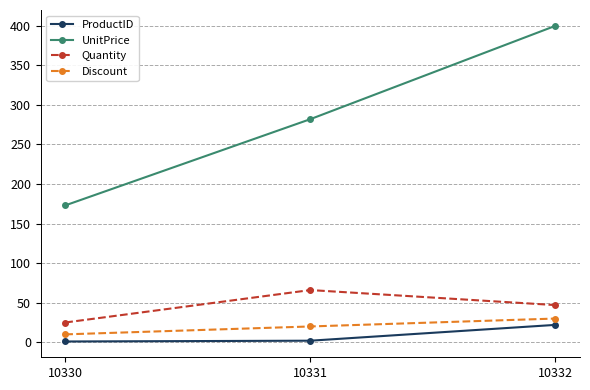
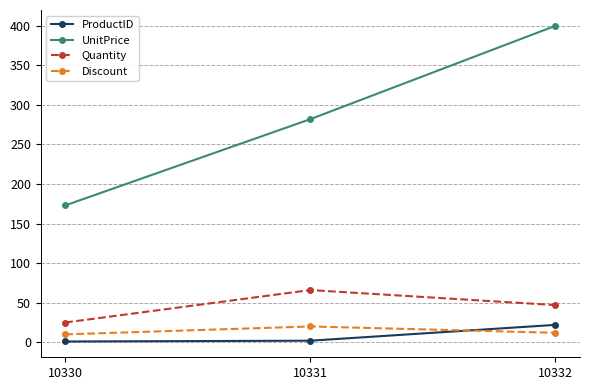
Discount, 10332: 30 -> 10
